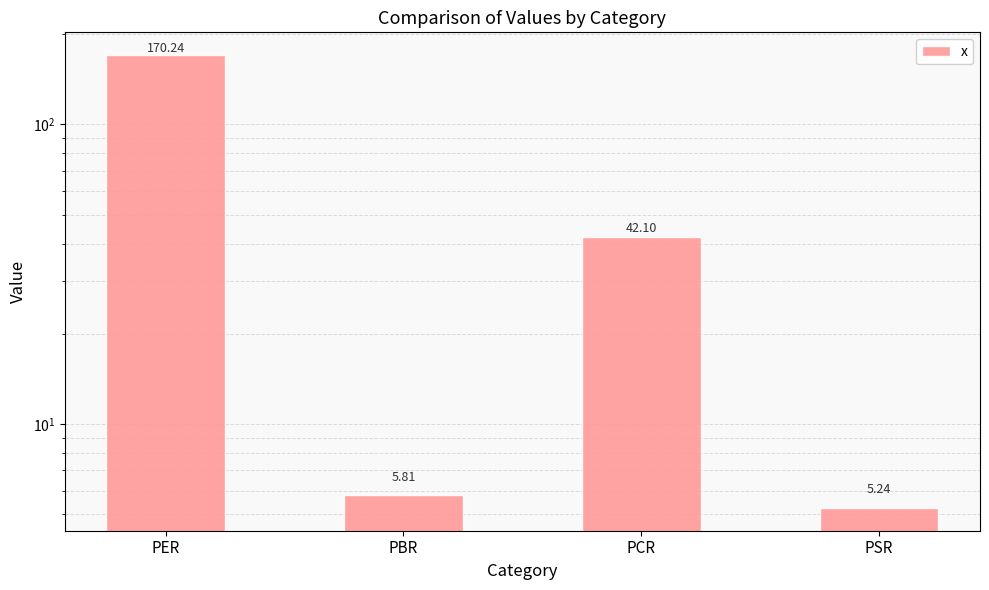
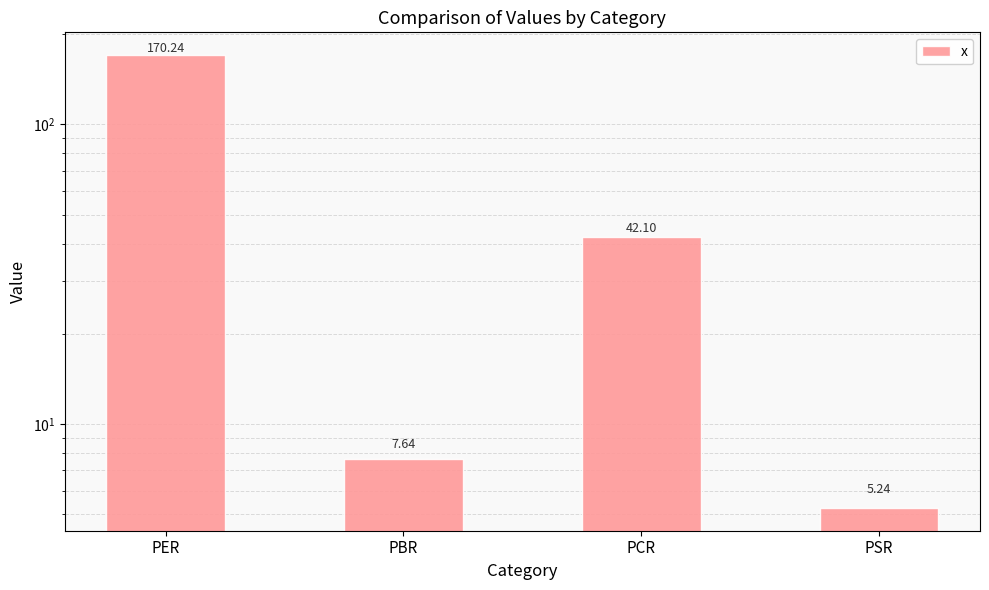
PBR: 5.81 -> 7.64
